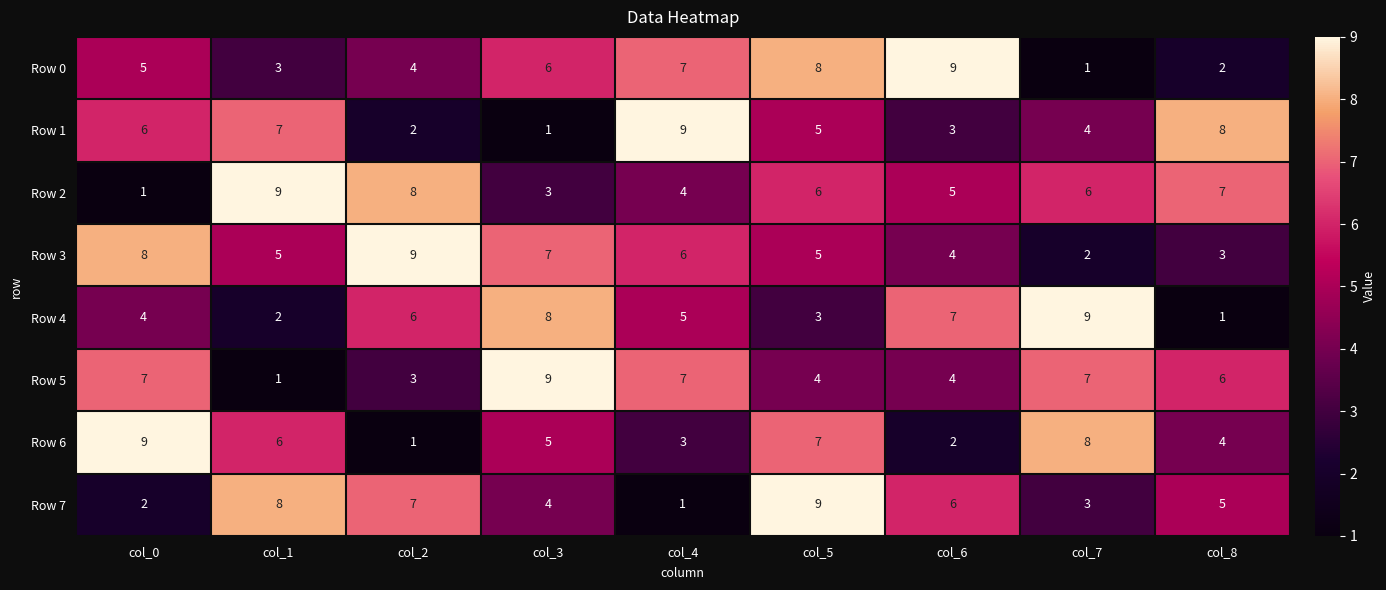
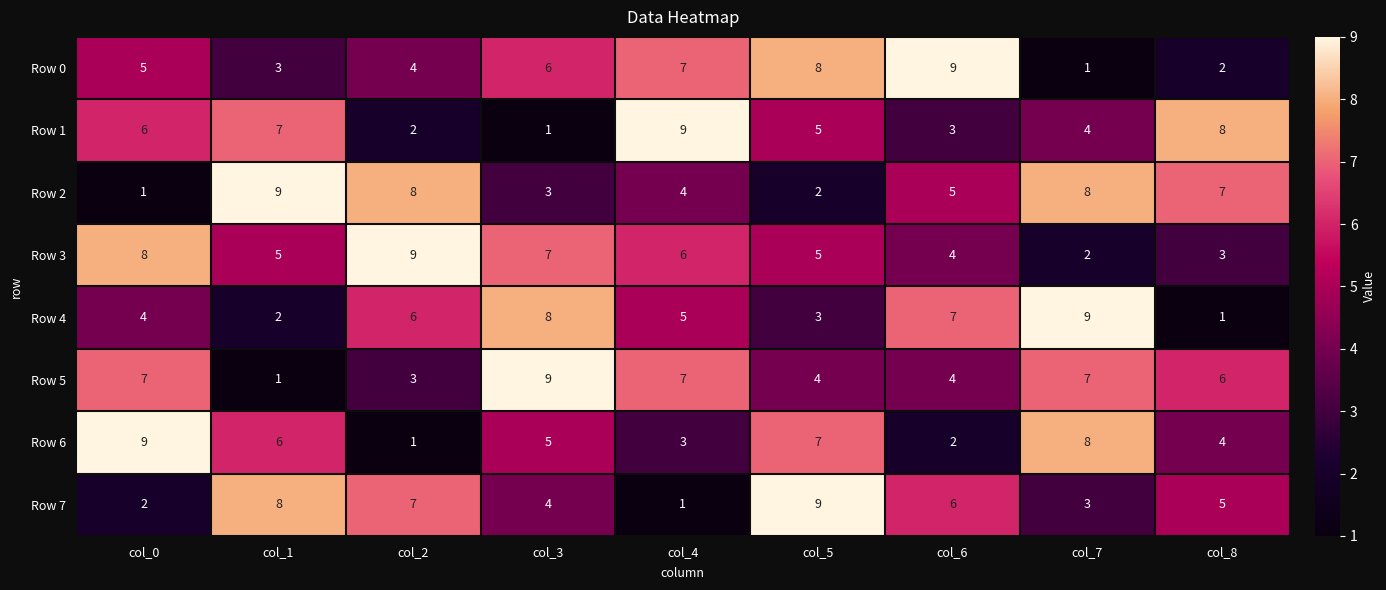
Row 2, col_5: 6 -> 2
Row 2, col_7: 6 -> 8
